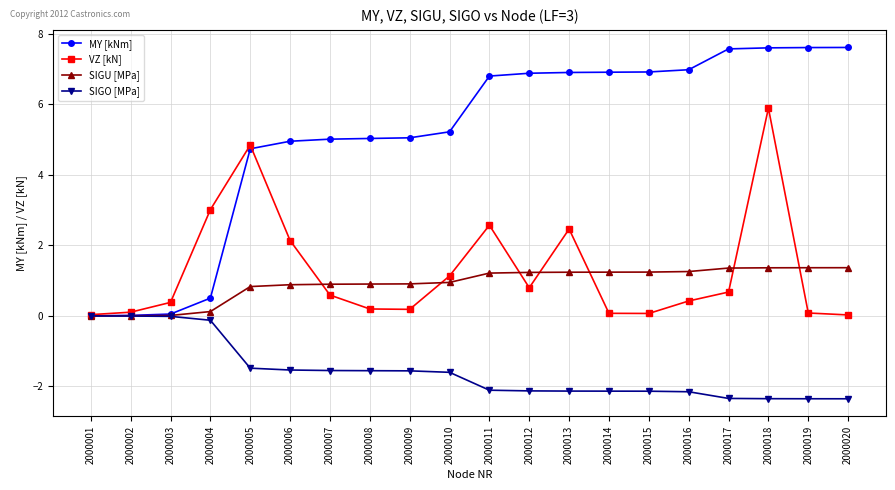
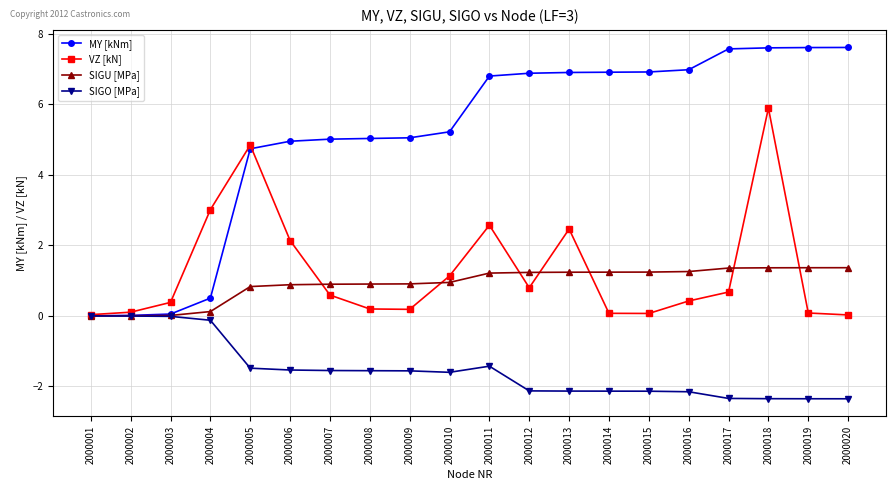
SIGO [MPa], 2000011: -2.1 -> -1.4
